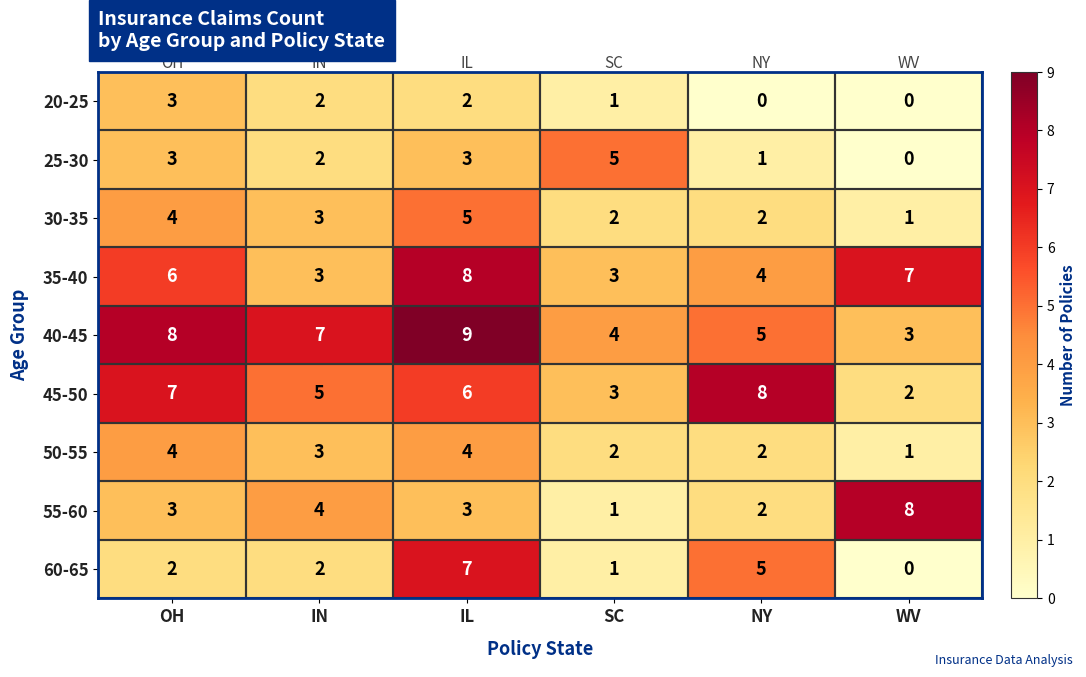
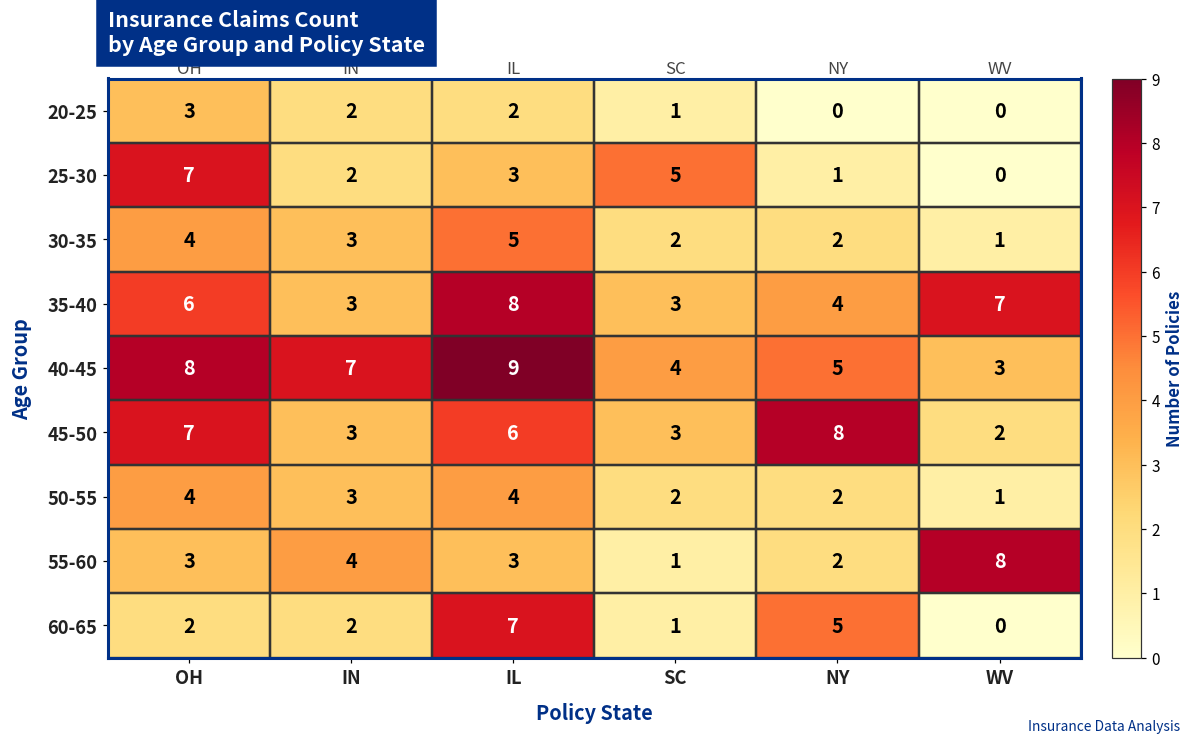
25-30, OH: 3 -> 7
45-50, IN: 5 -> 3
